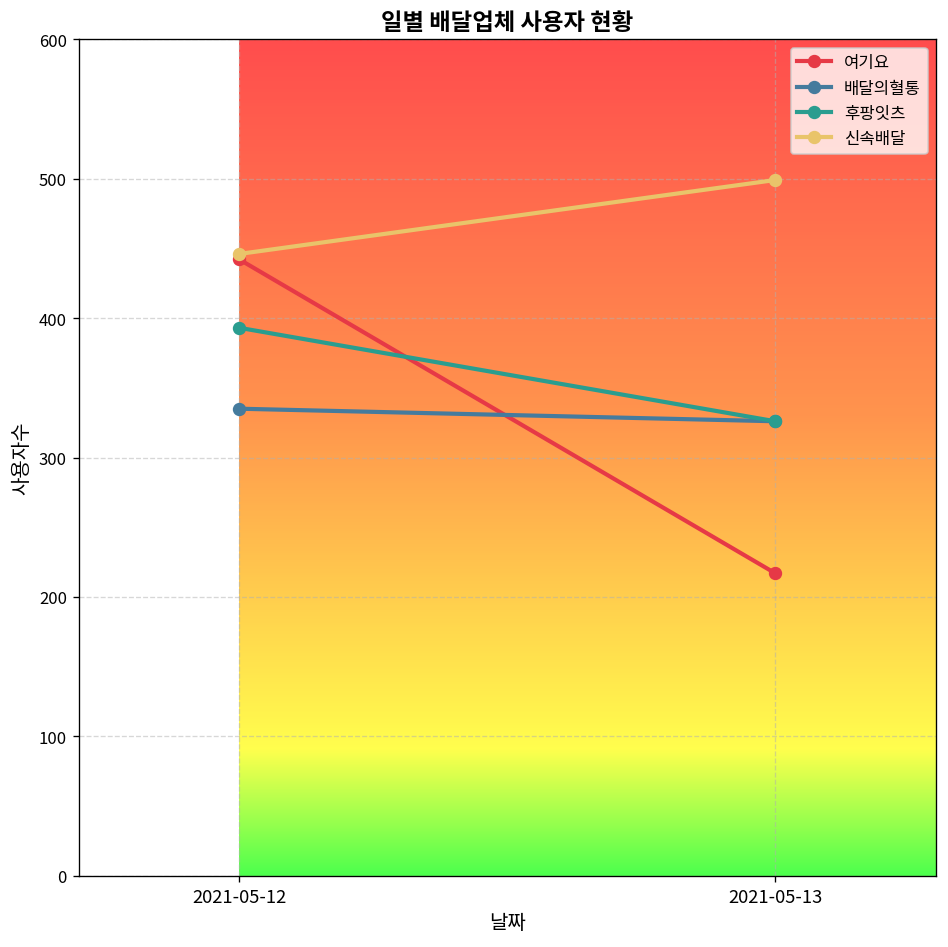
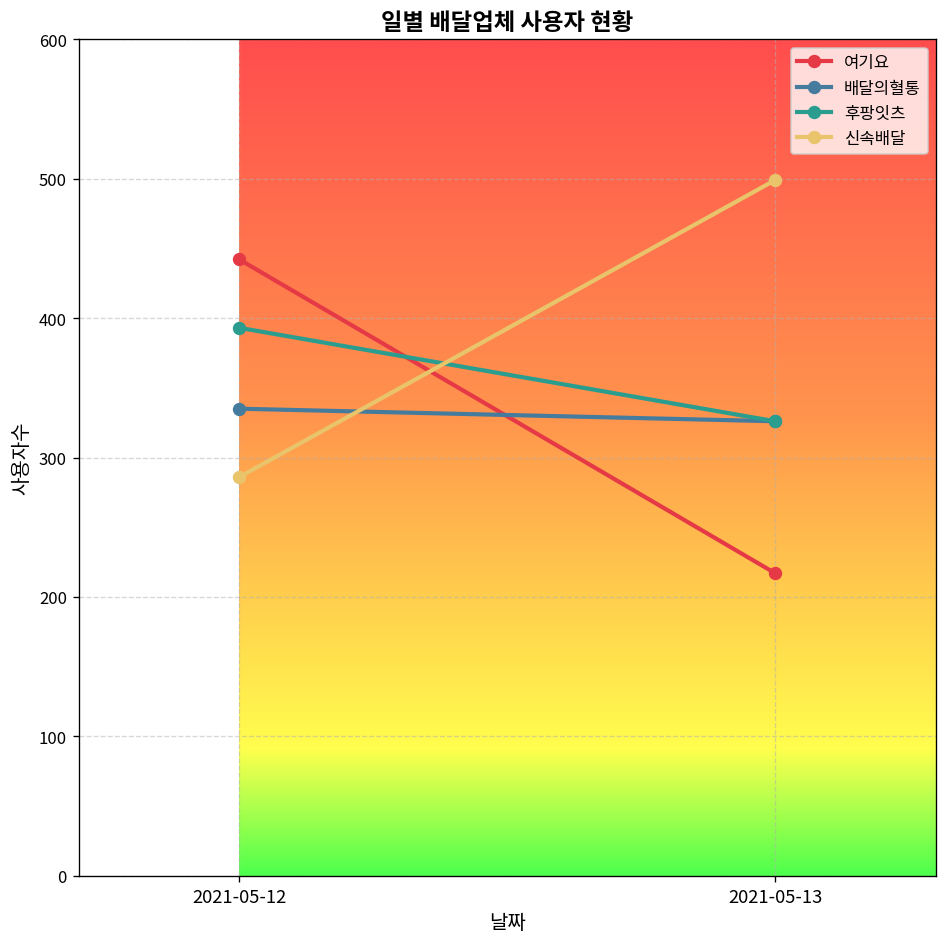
신속배달, 2021-05-12: 446 -> 286
